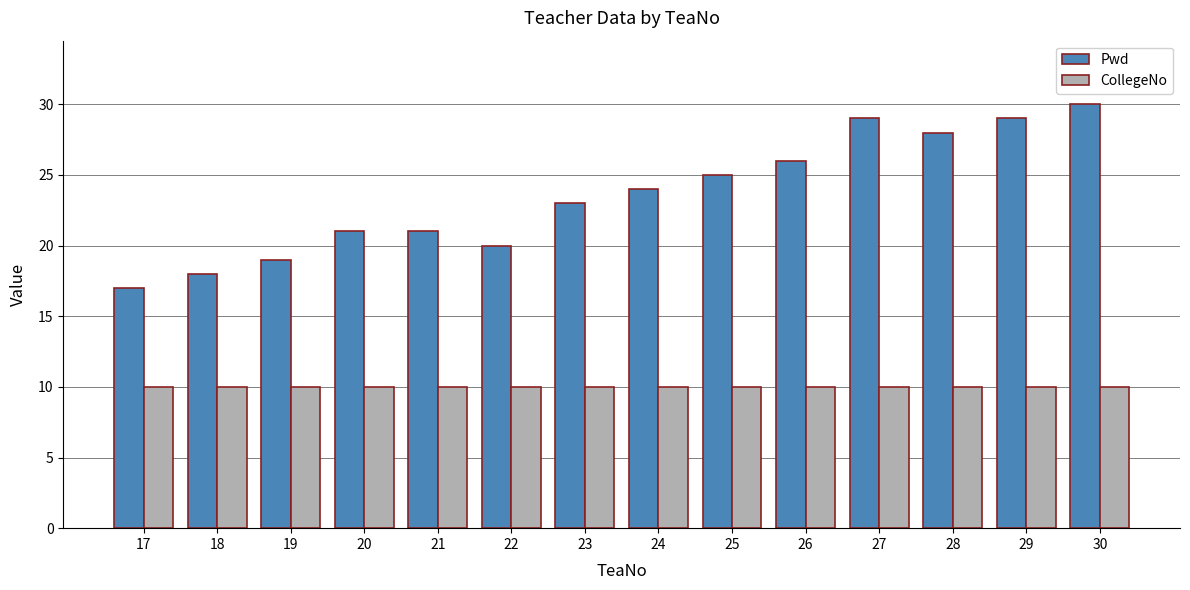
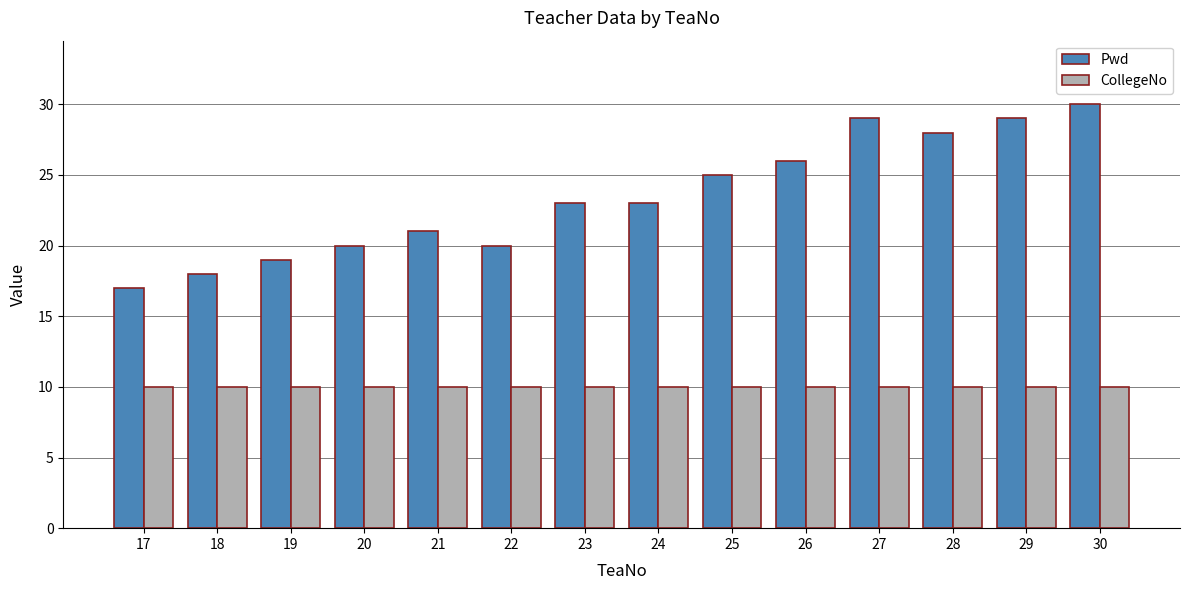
Pwd, 20: 21 -> 20
Pwd, 24: 24 -> 23
